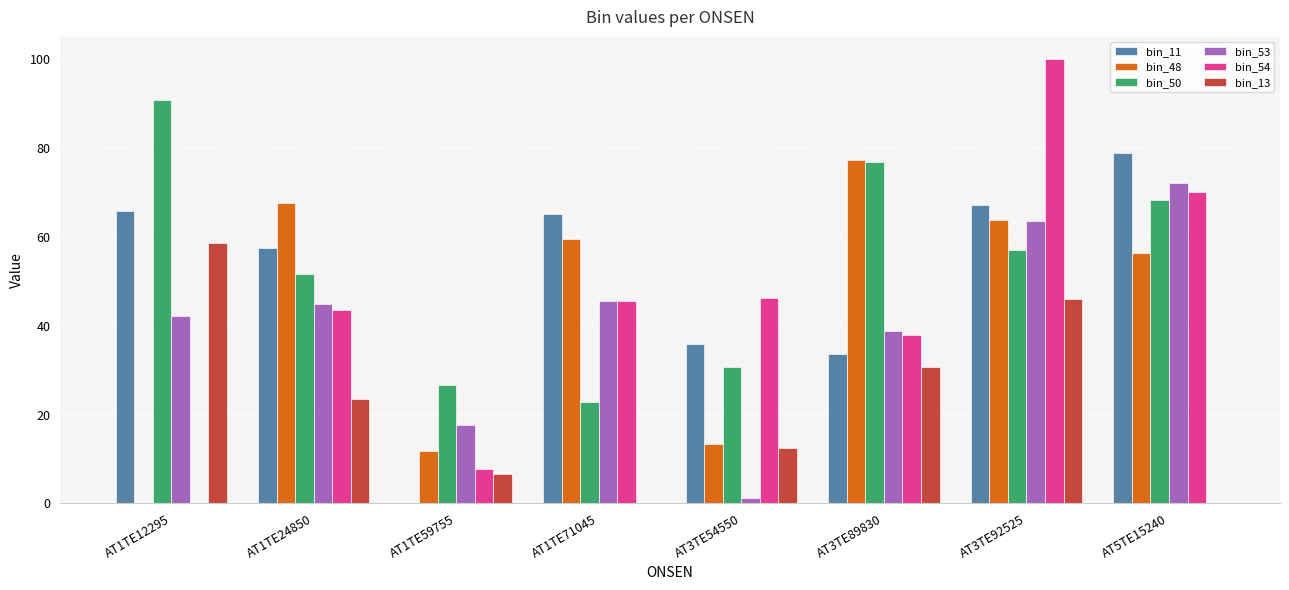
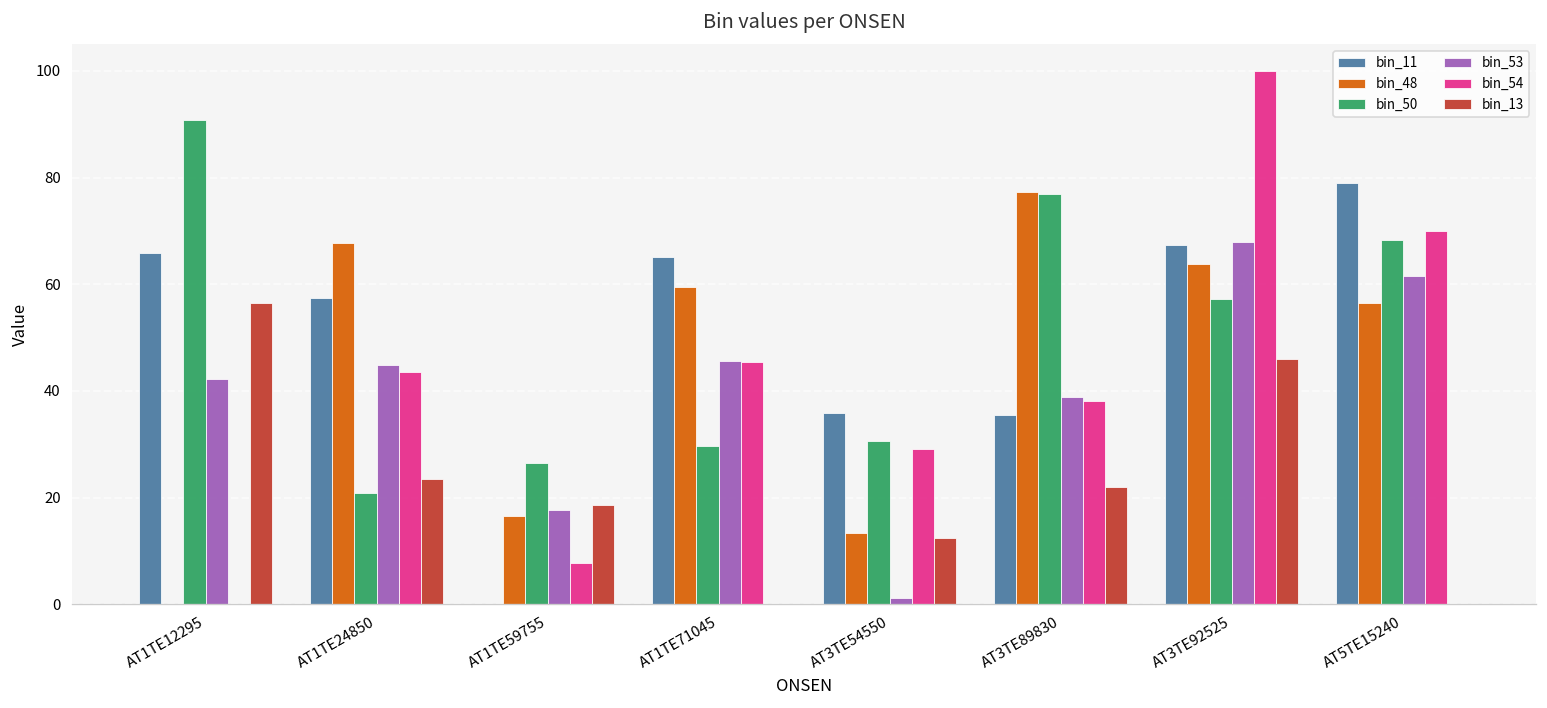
bin_13, AT1TE12295: 59 -> 56
bin_50, AT1TE24850: 52 -> 21
bin_48, AT1TE59755: 12 -> 17
bin_13, AT1TE59755: 7 -> 19
bin_50, AT1TE71045: 23 -> 30
bin_54, AT3TE54550: 46 -> 29
bin_11, AT3TE89830: 34 -> 35
bin_13, AT3TE89830: 31 -> 22
bin_53, AT3TE92525: 64 -> 68
bin_53, AT5TE15240: 72 -> 62
